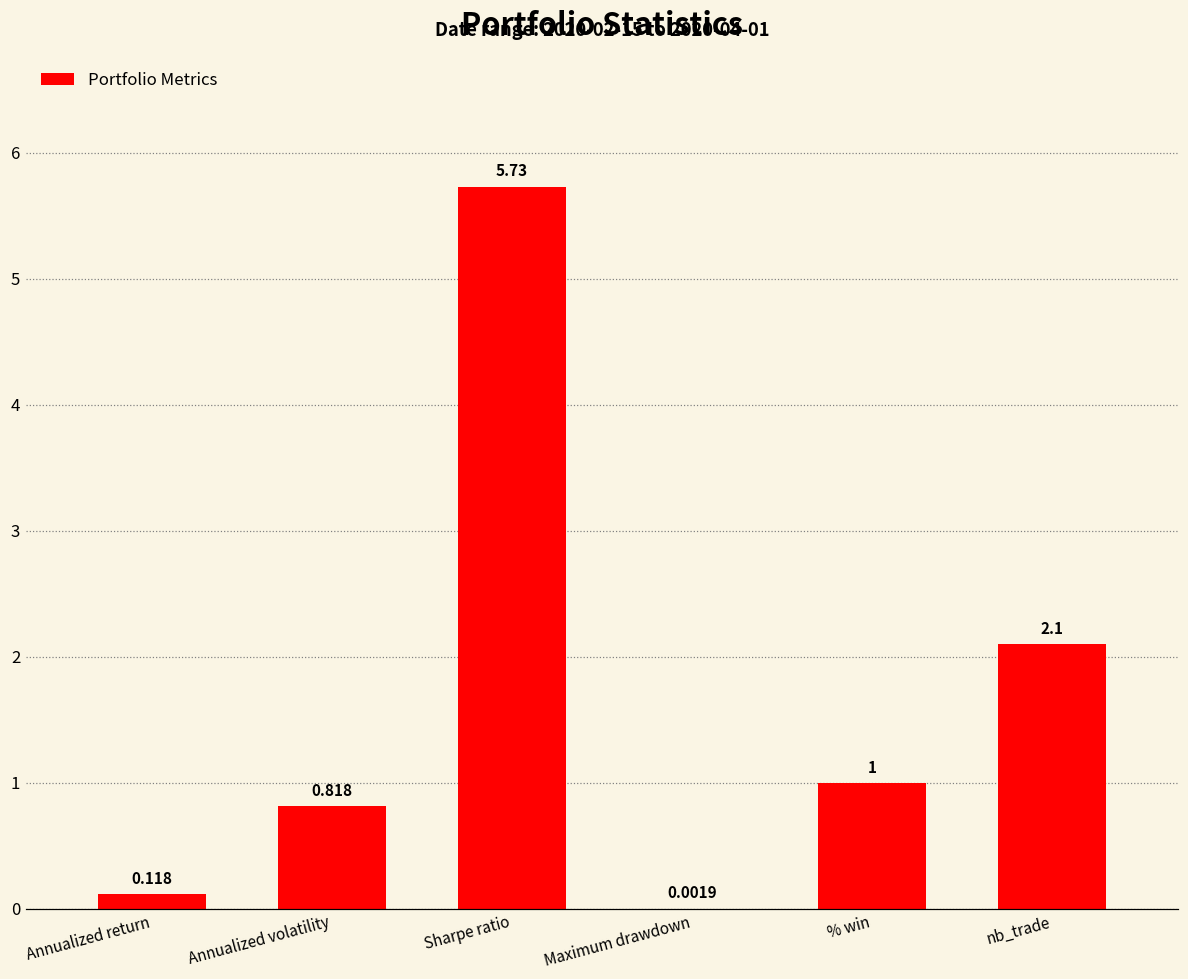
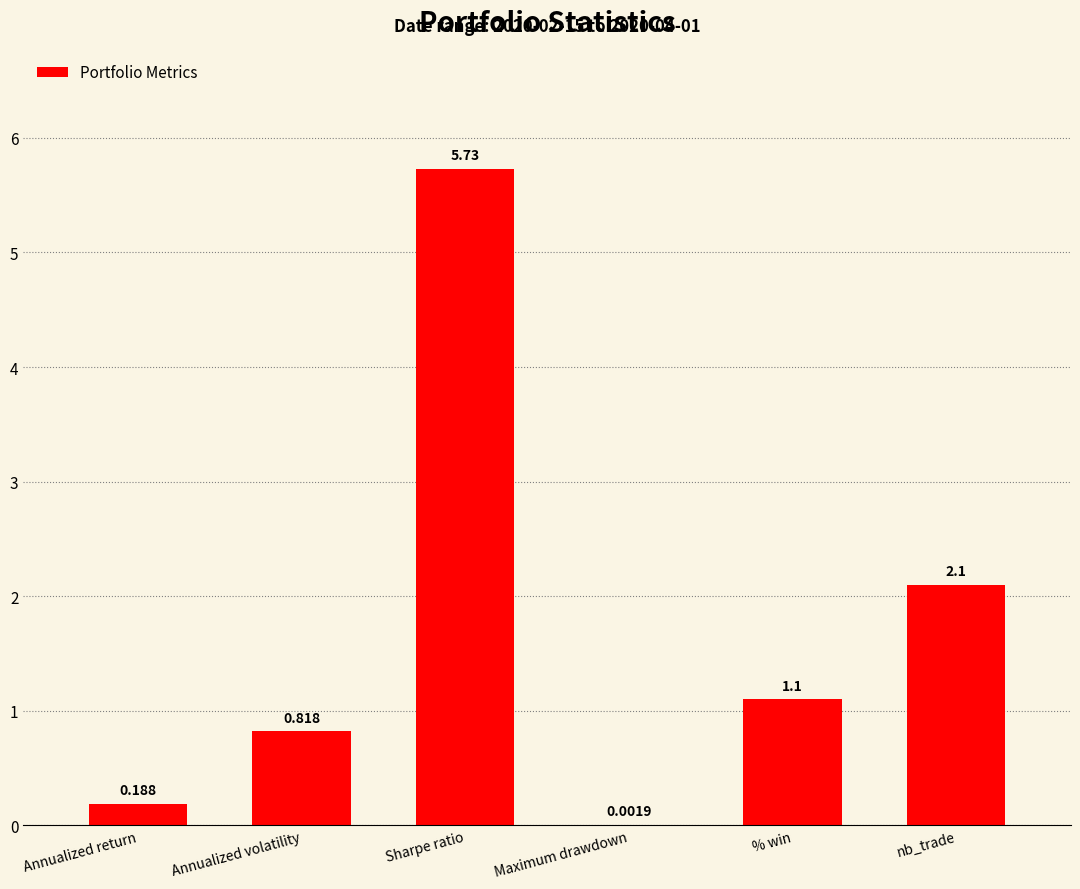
Annualized return: 0.118 -> 0.188
% win: 1 -> 1.1
